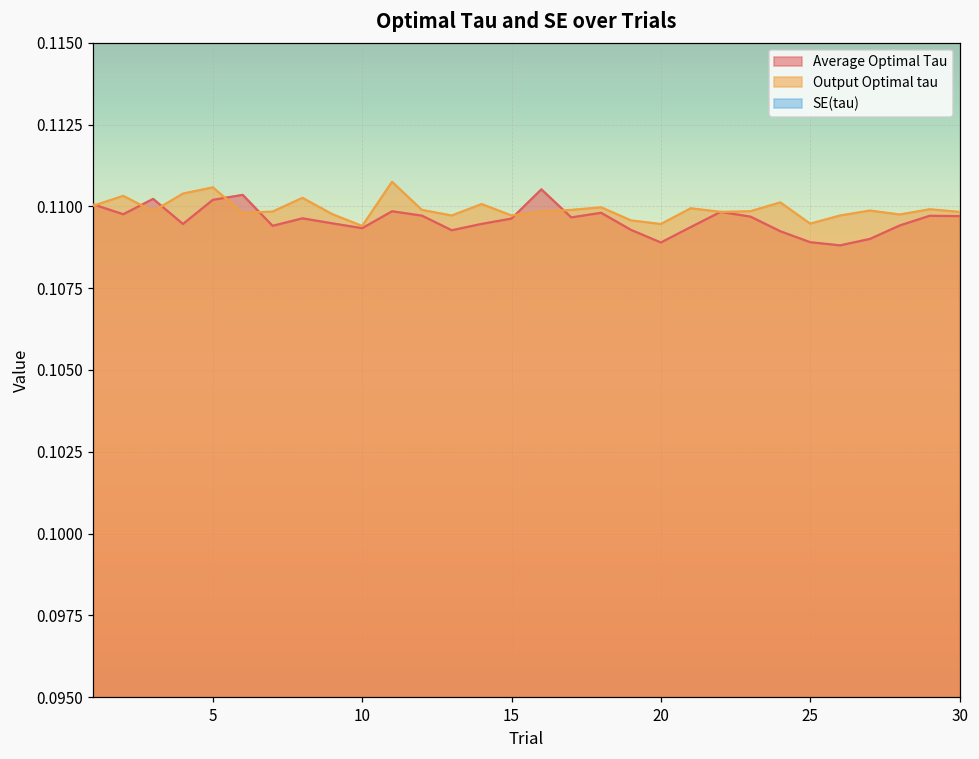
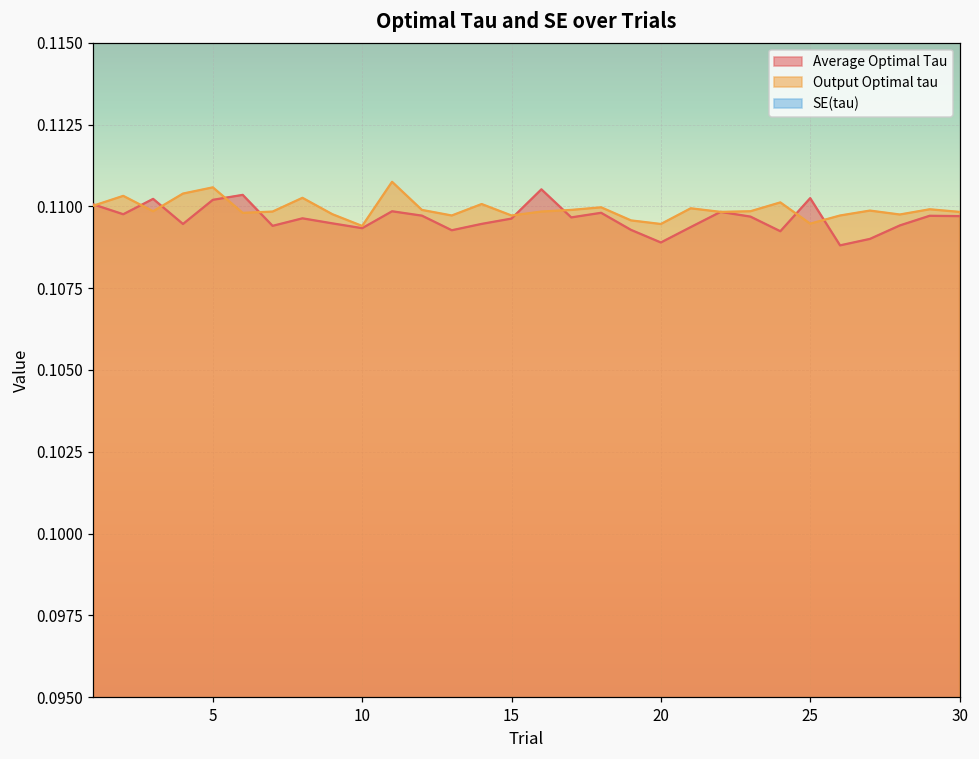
Average Optimal Tau, 25: 0.1089 -> 0.1103
